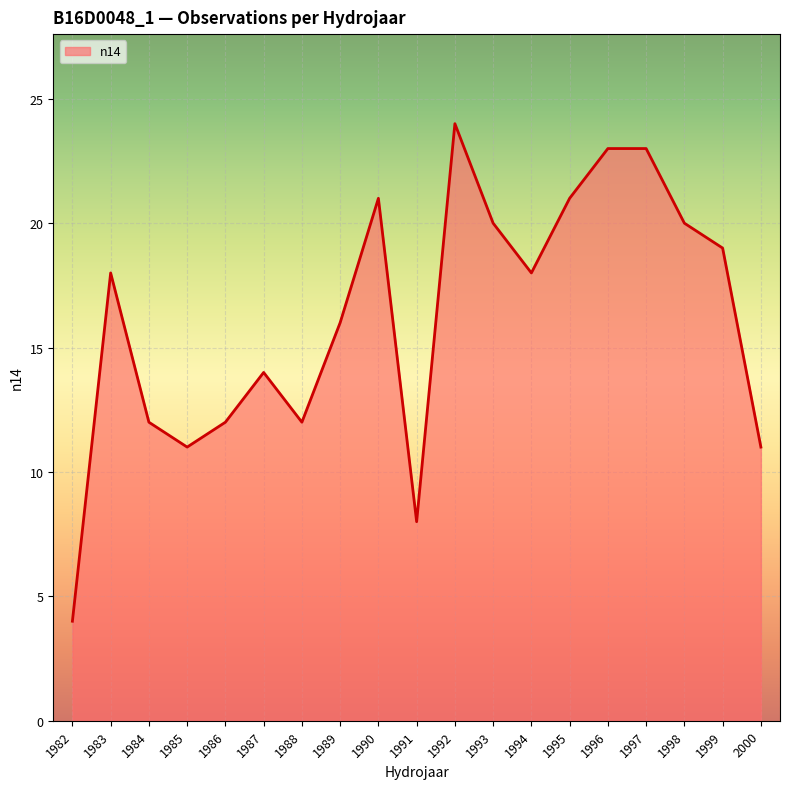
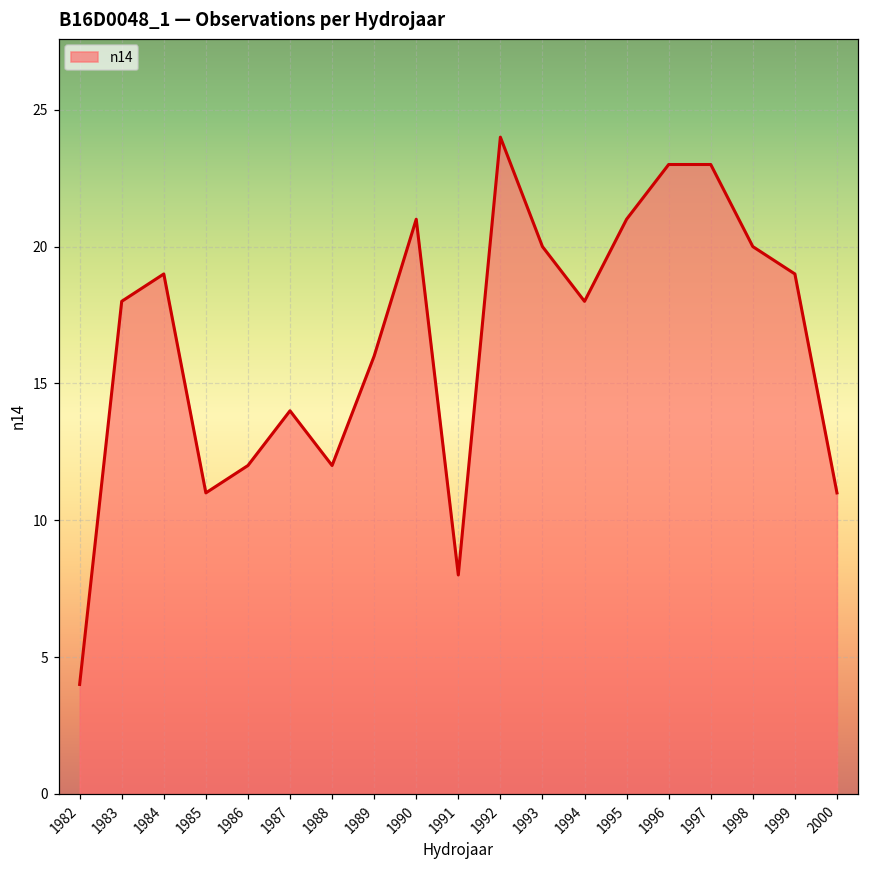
1984: 12 -> 19
